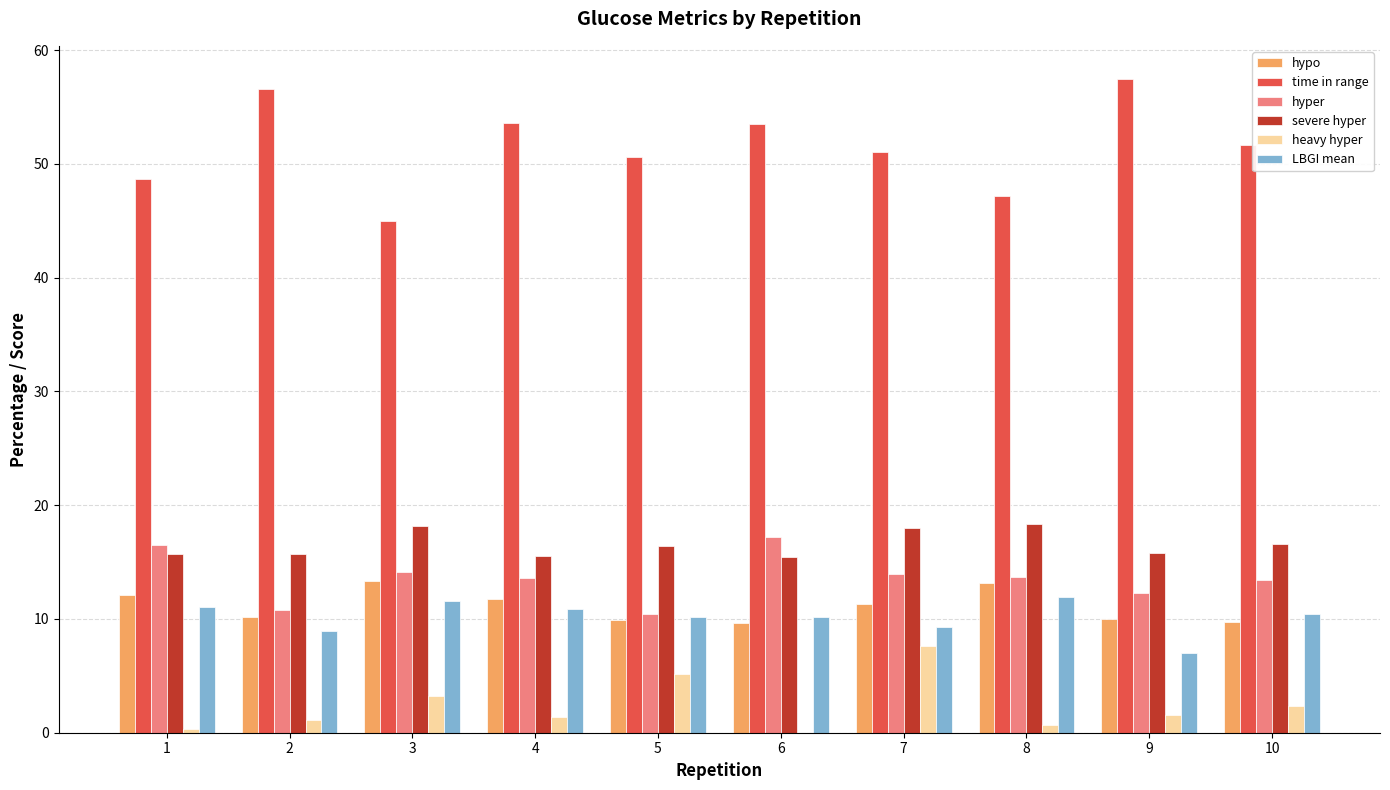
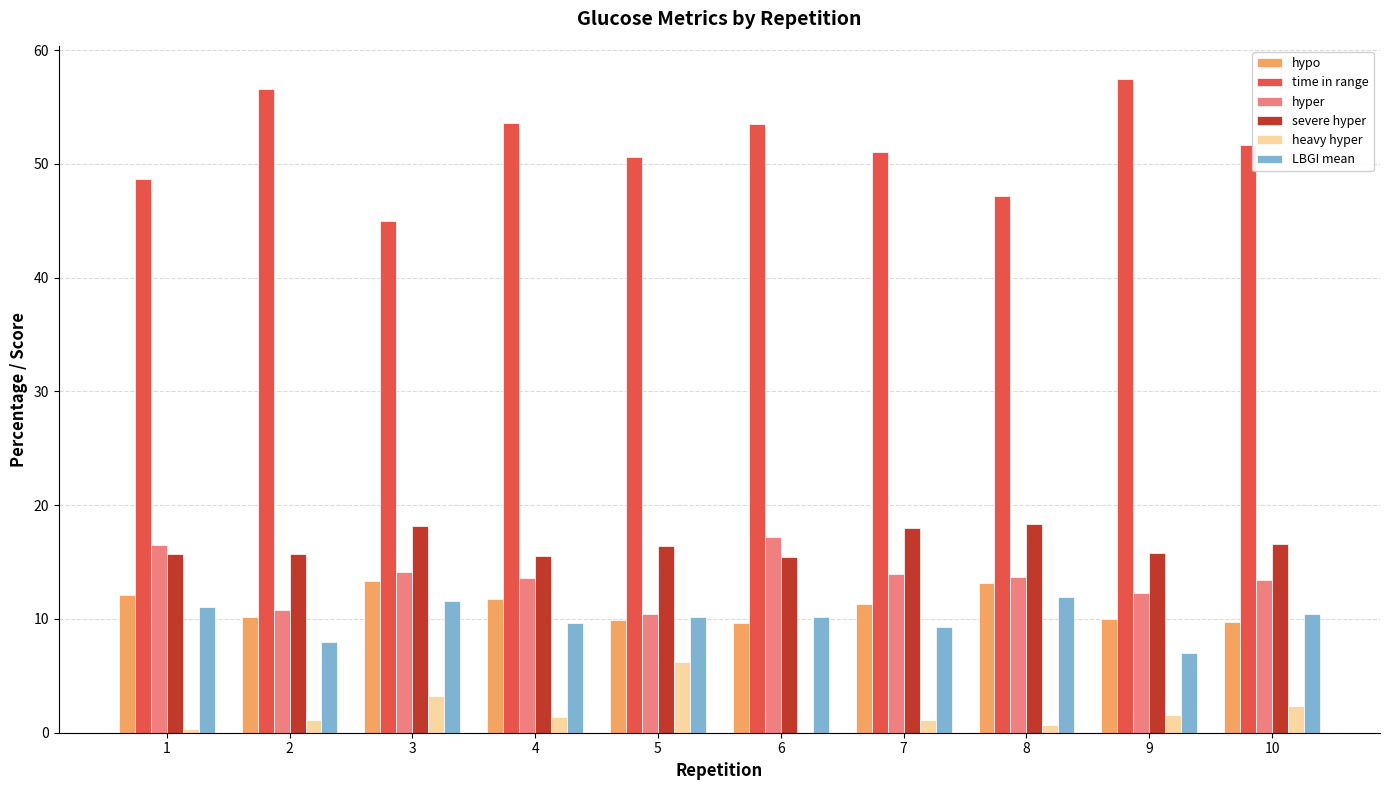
LBGI mean, 2: 8.9 -> 7.9
LBGI mean, 4: 10.9 -> 9.6
heavy hyper, 5: 5.1 -> 6.2
heavy hyper, 7: 7.6 -> 1.1
